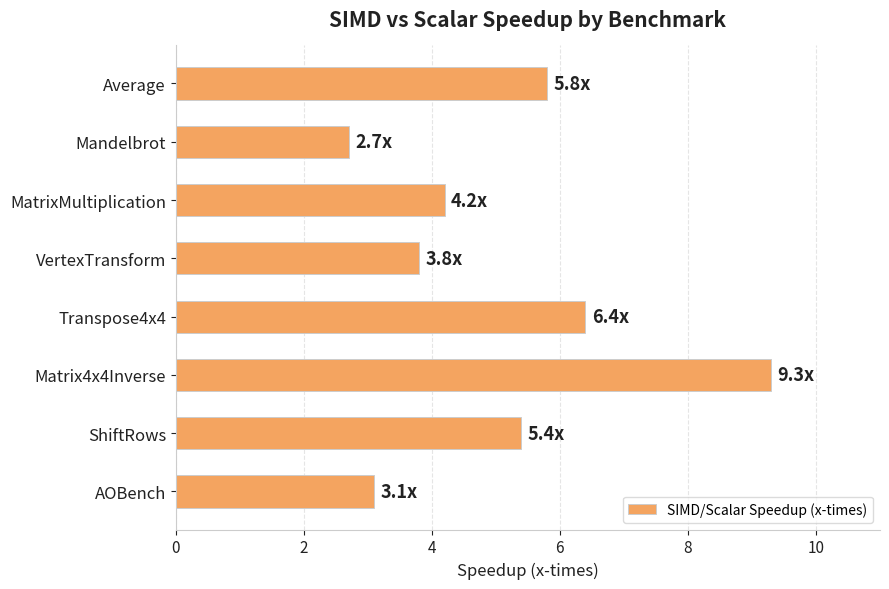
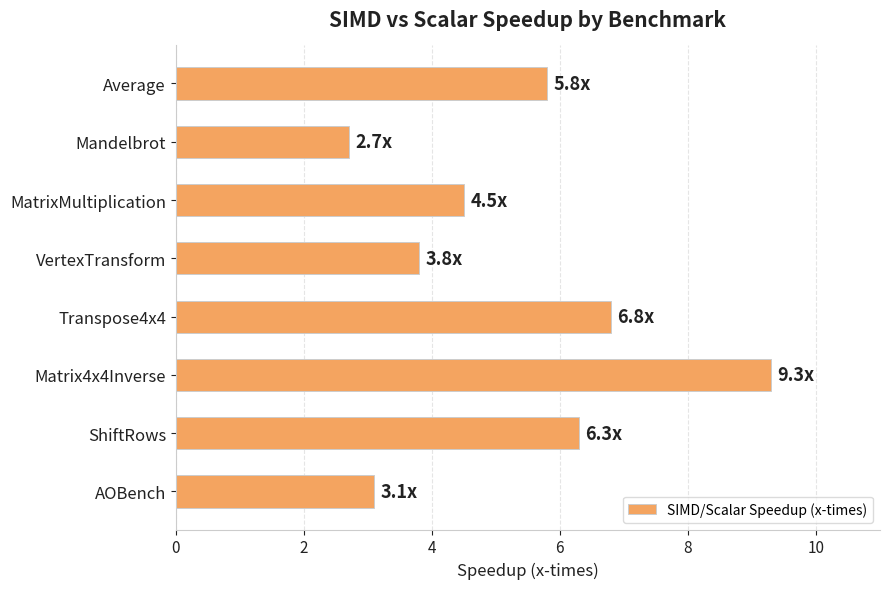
MatrixMultiplication: 4.2x -> 4.5x
Transpose4x4: 6.4x -> 6.8x
ShiftRows: 5.4x -> 6.3x
